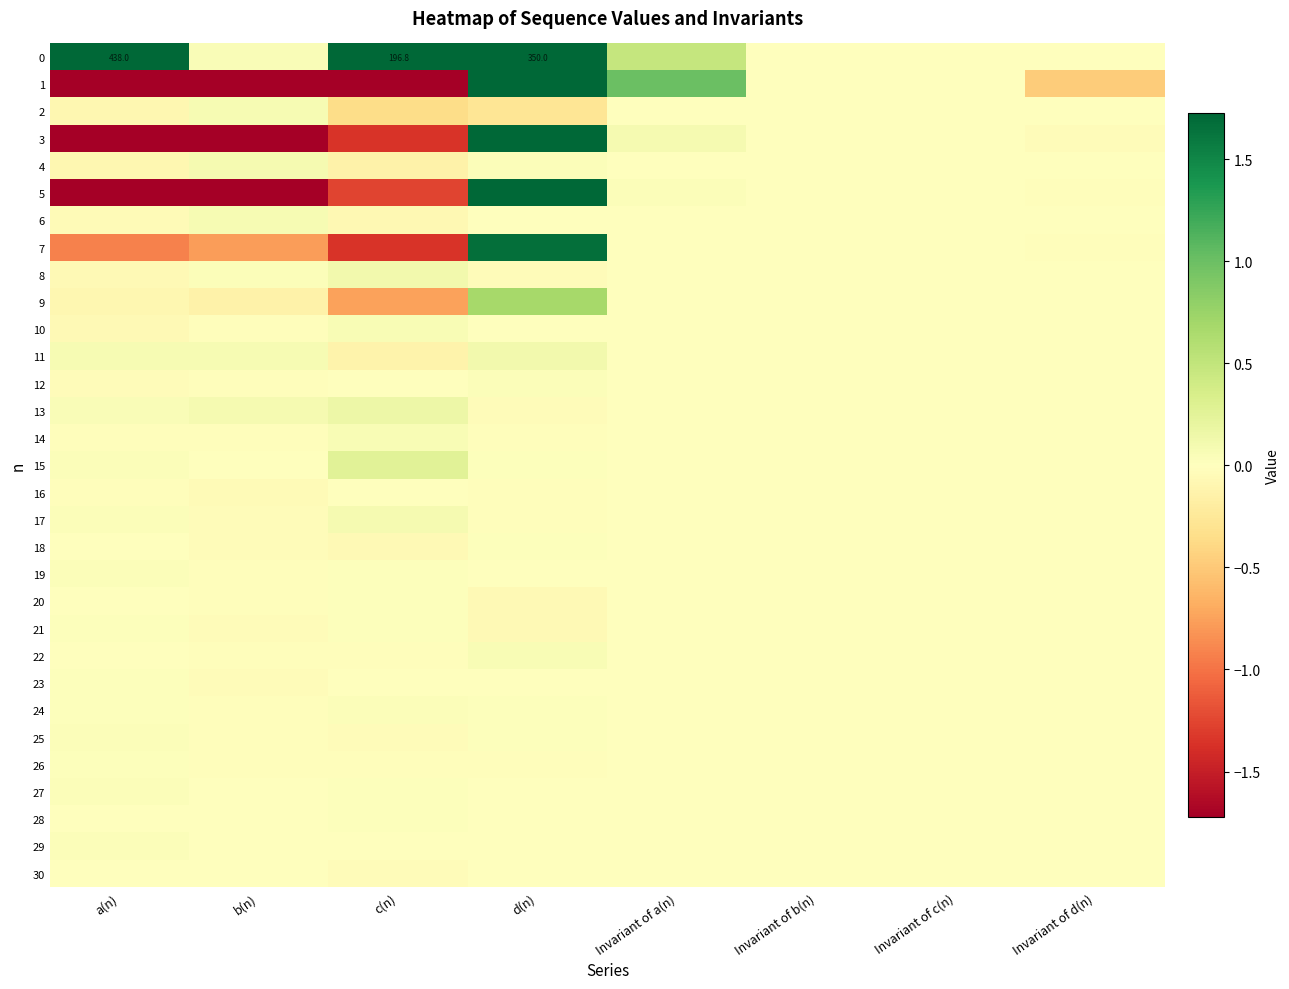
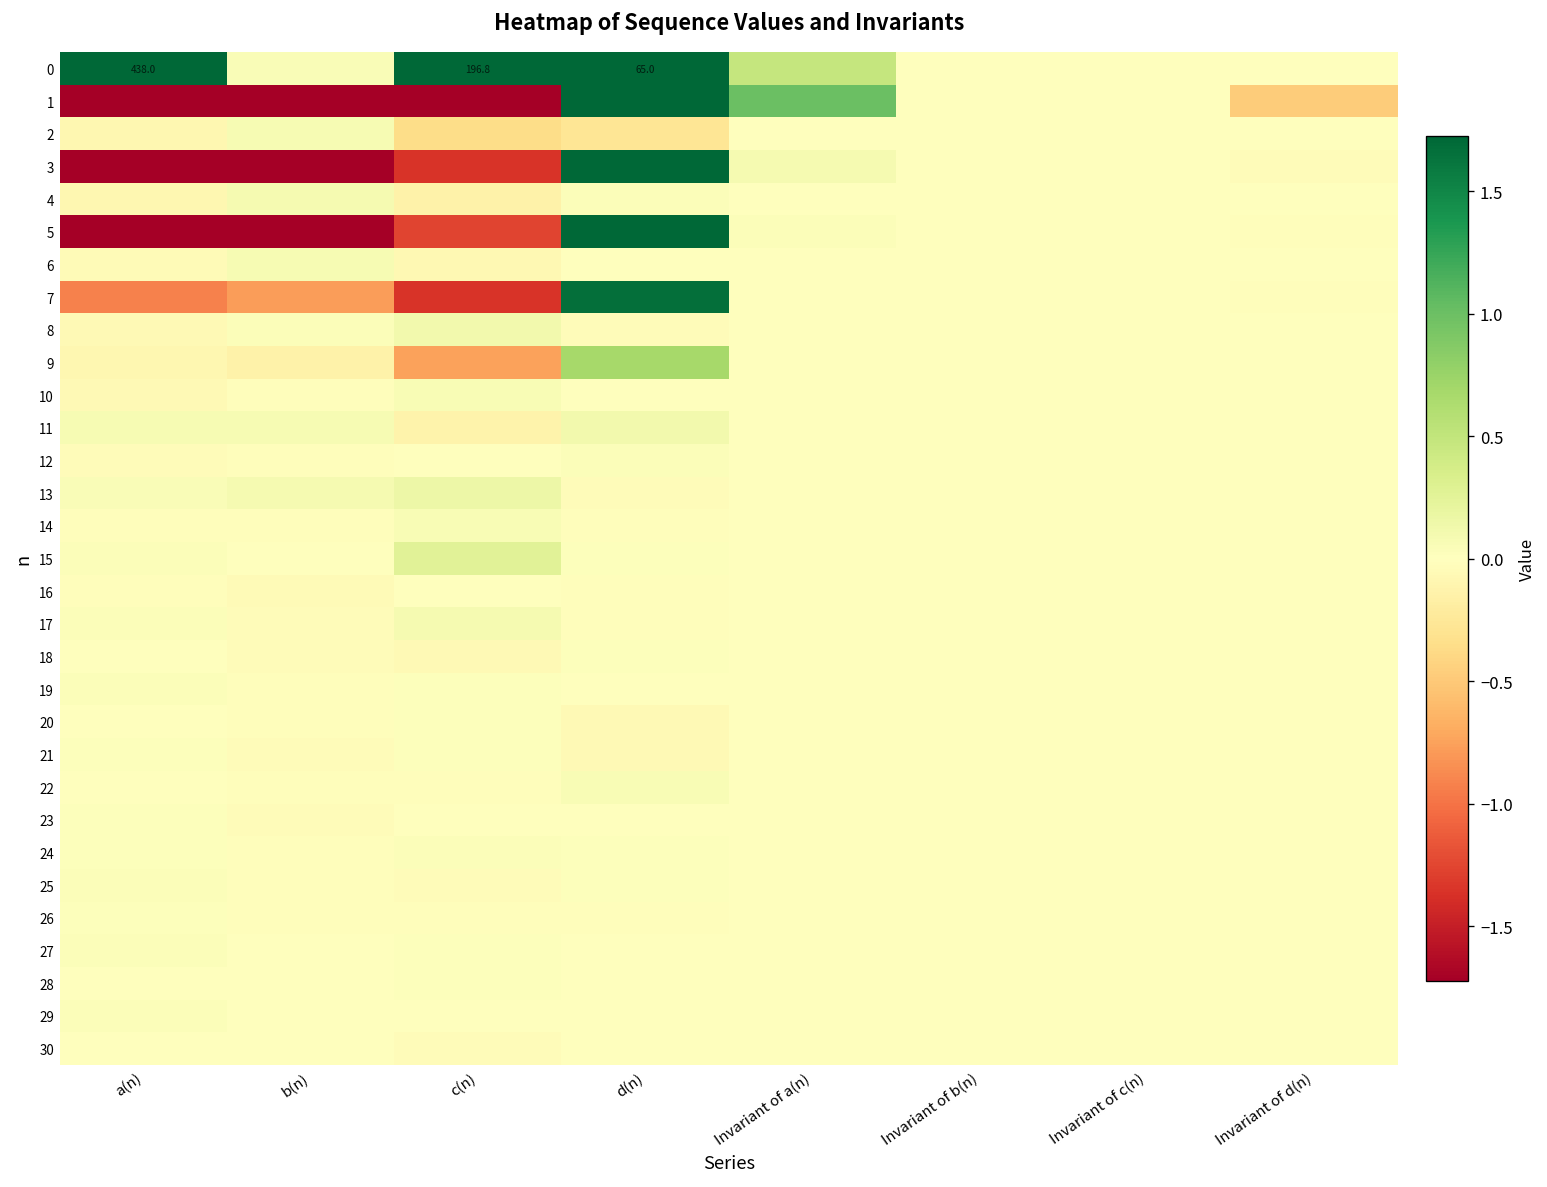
0, d(n): 350.0 -> 65.0
